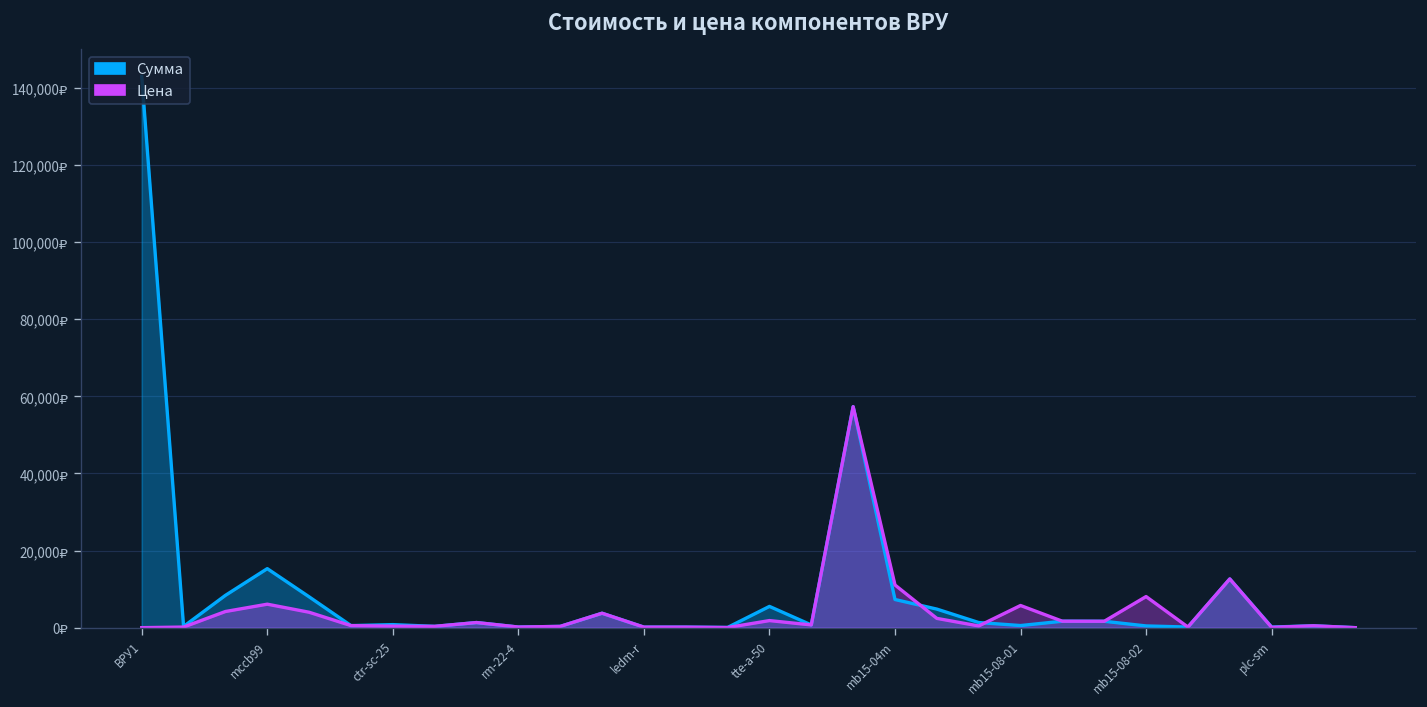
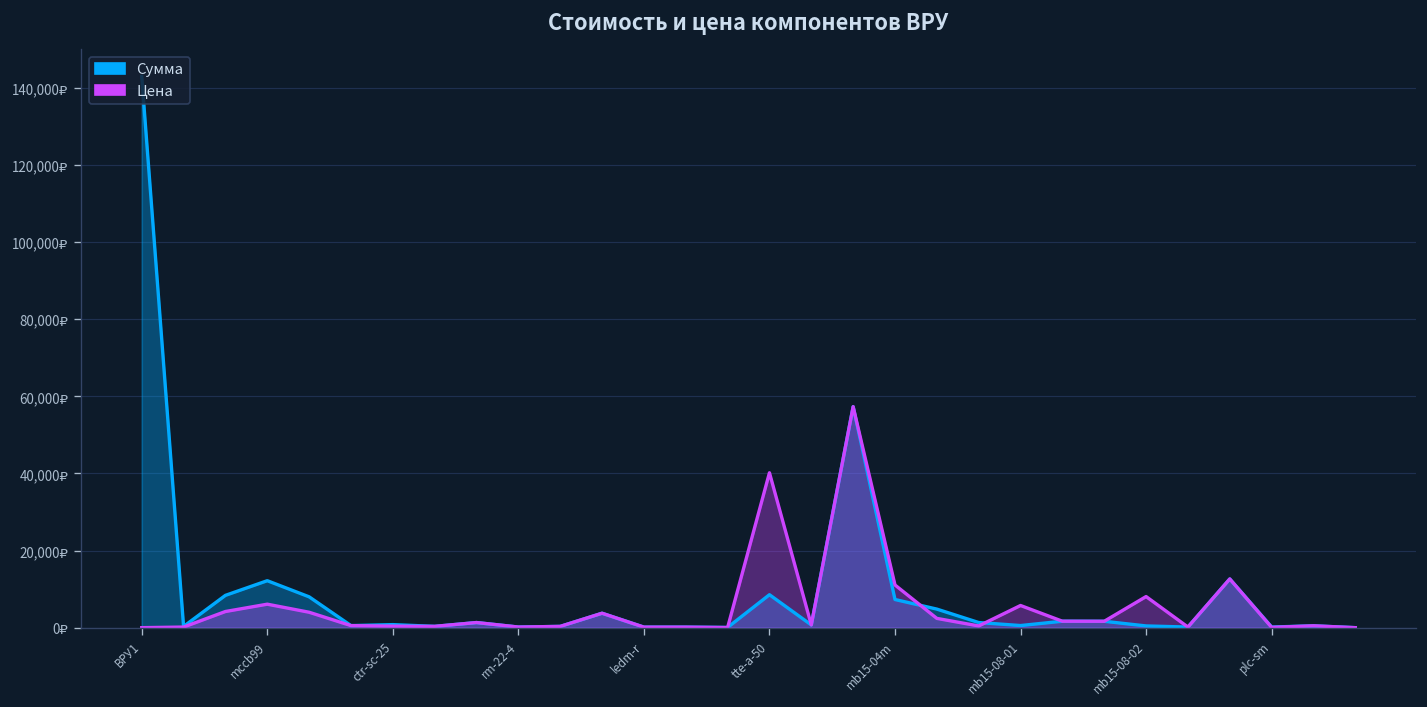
Сумма, mccb99: 15,000₽ -> 12,000₽
Сумма, tte-a-50: 6,000₽ -> 9,000₽
Цена, tte-a-50: 2,000₽ -> 40,000₽
